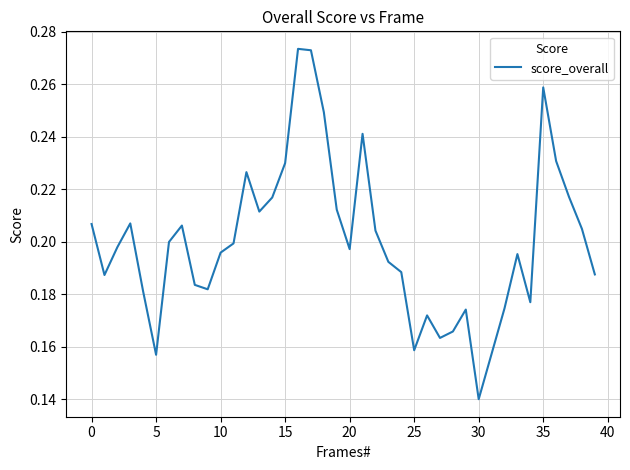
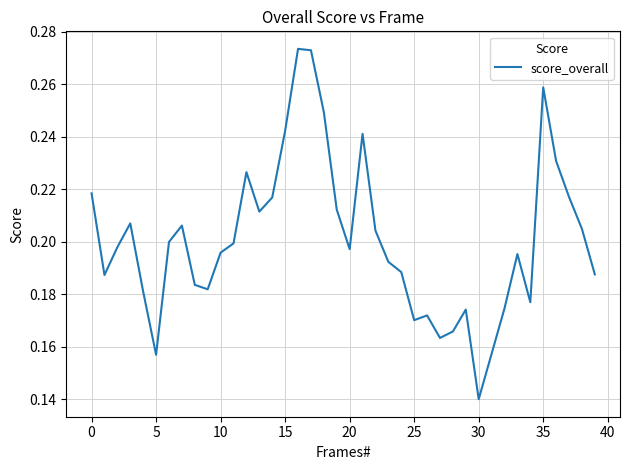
0: 0.207 -> 0.218
15: 0.230 -> 0.242
25: 0.159 -> 0.170
